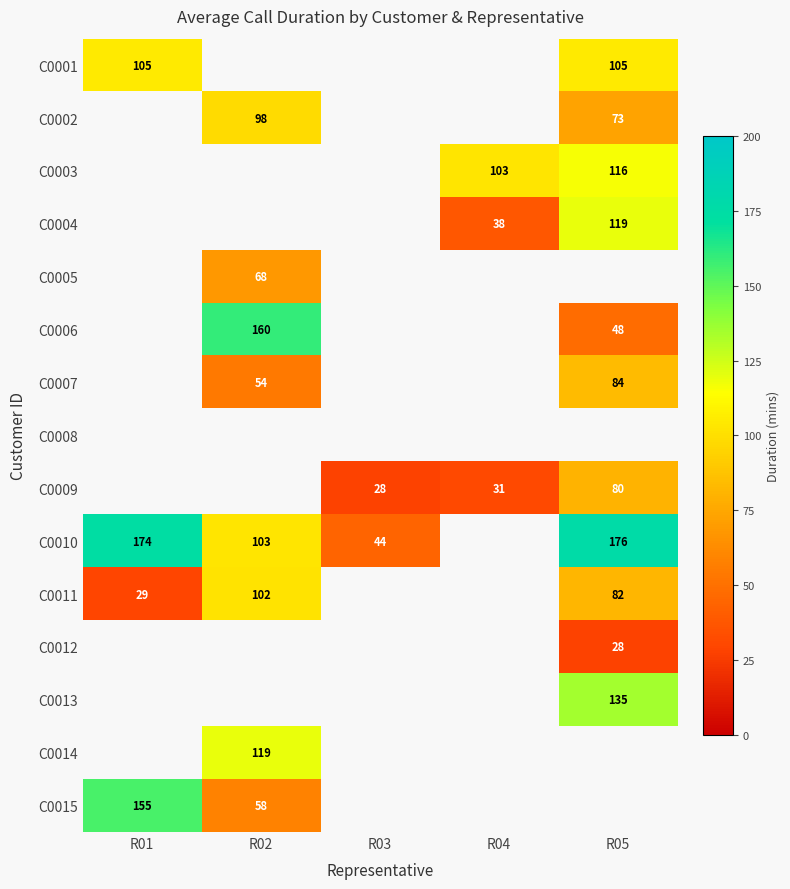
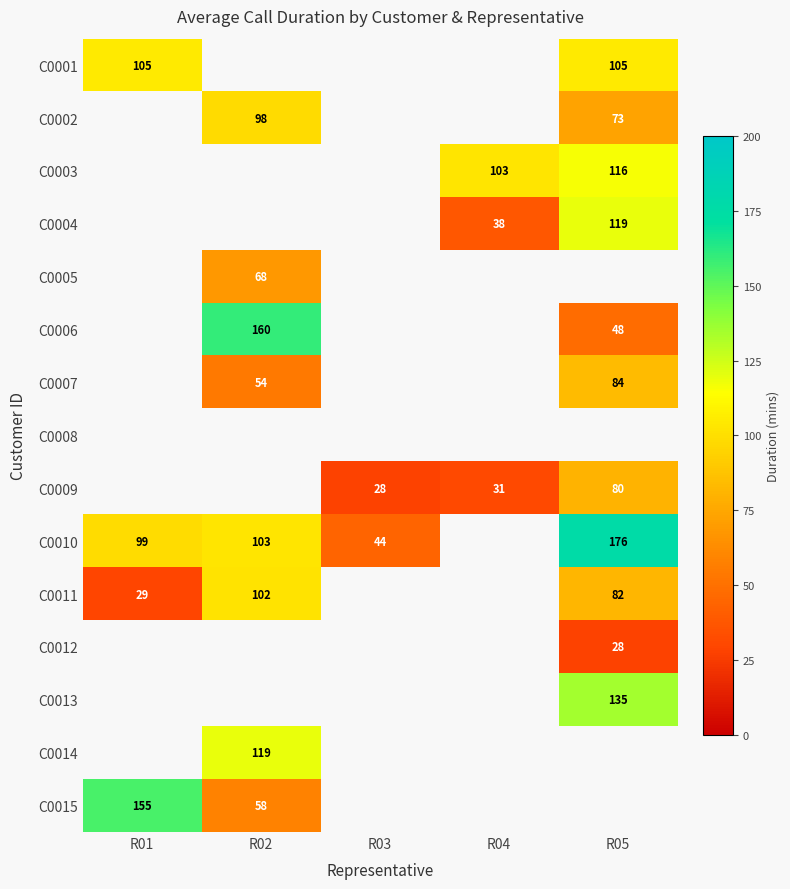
C0010, R01: 174 -> 99
